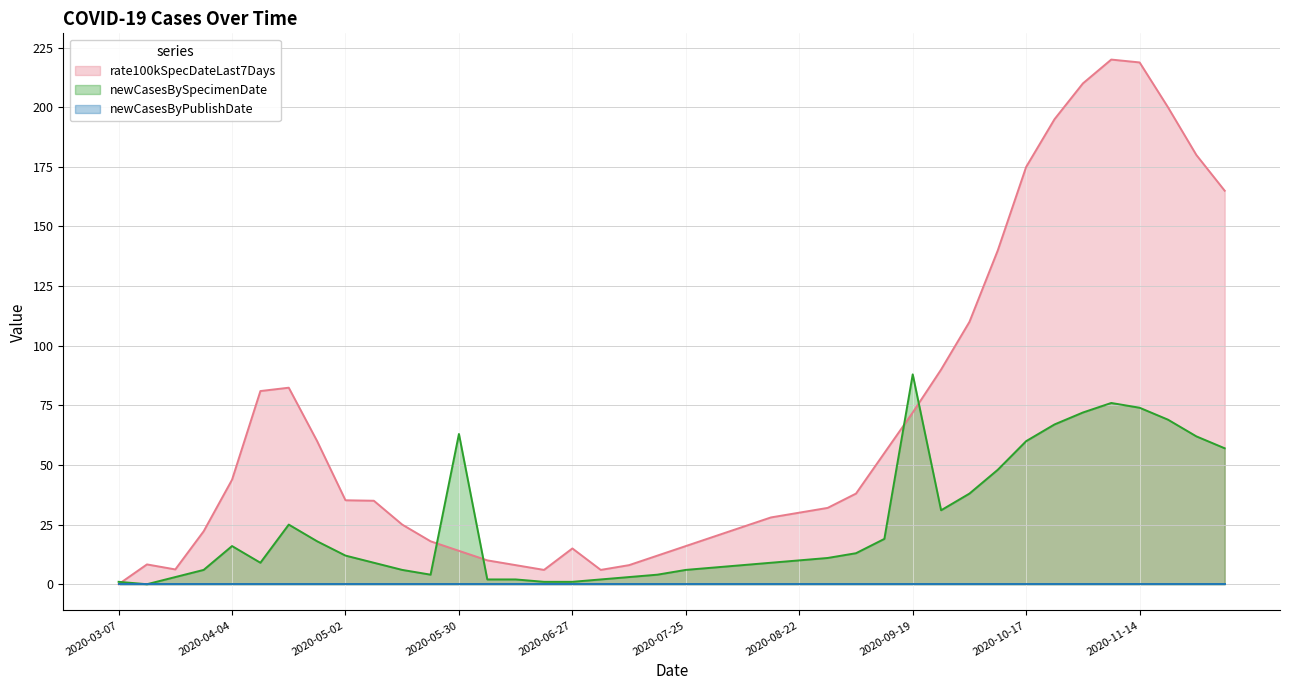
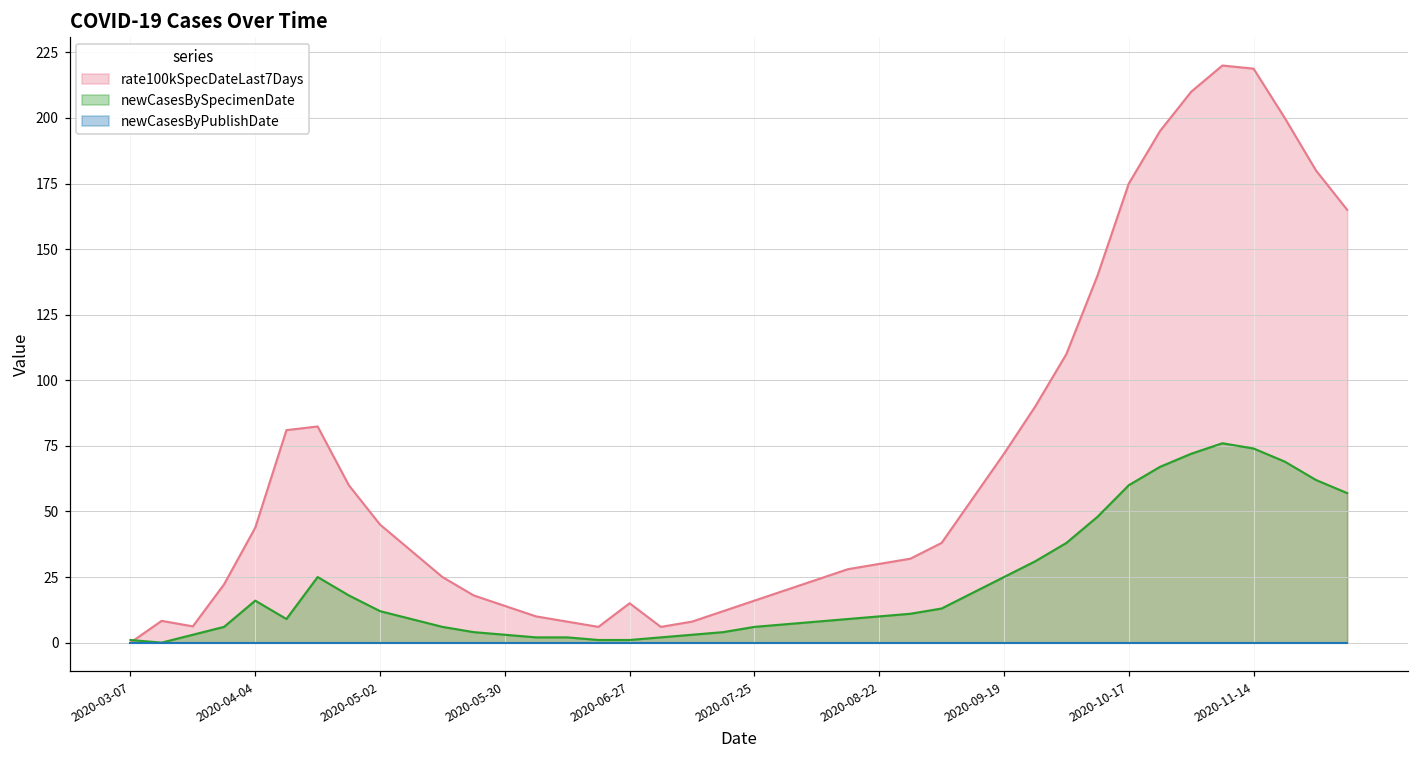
rate100kSpecDateLast7Days, 2020-05-02: 35 -> 45
newCasesBySpecimenDate, 2020-05-30: 63 -> 3
newCasesBySpecimenDate, 2020-09-19: 88 -> 25
